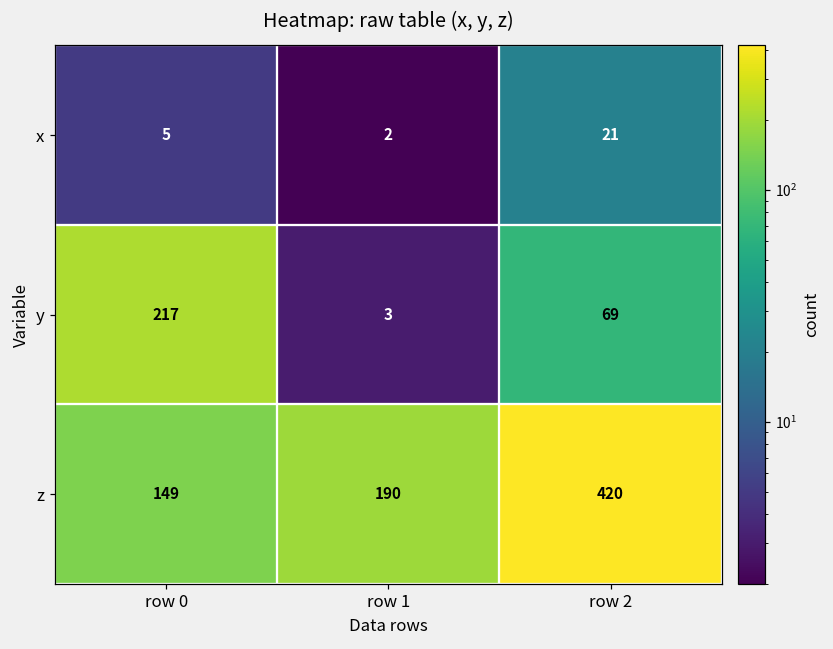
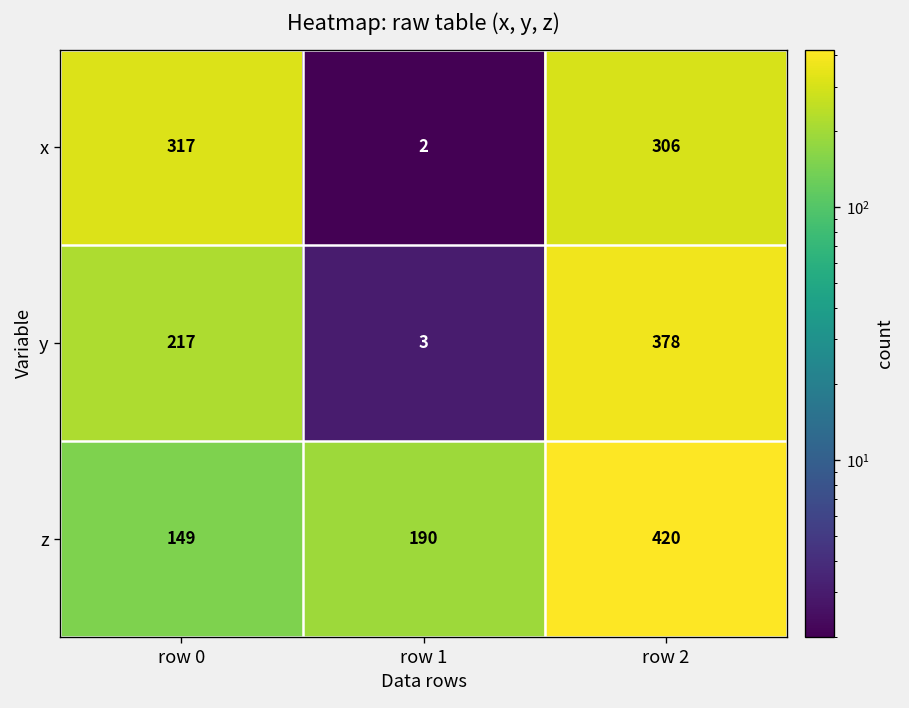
x, row 0: 5 -> 317
x, row 2: 21 -> 306
y, row 2: 69 -> 378
